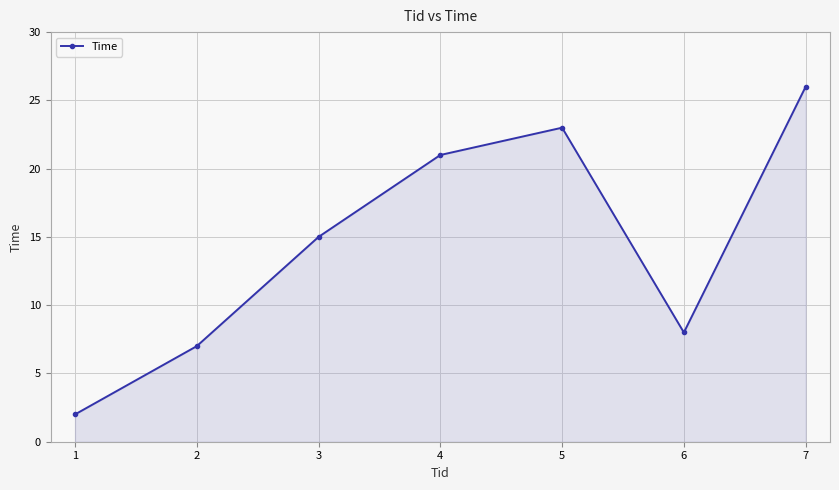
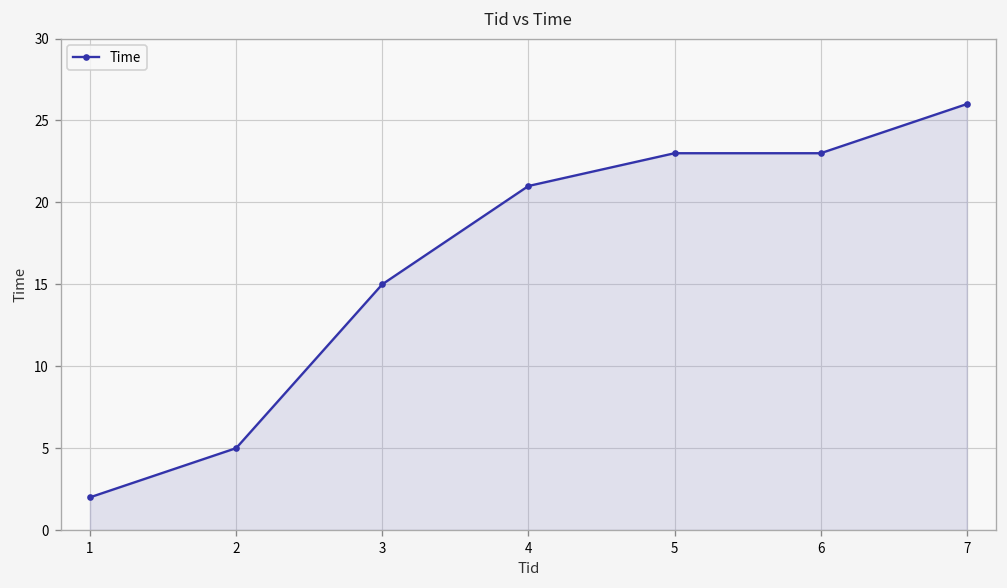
2: 7 -> 5
6: 8 -> 23
